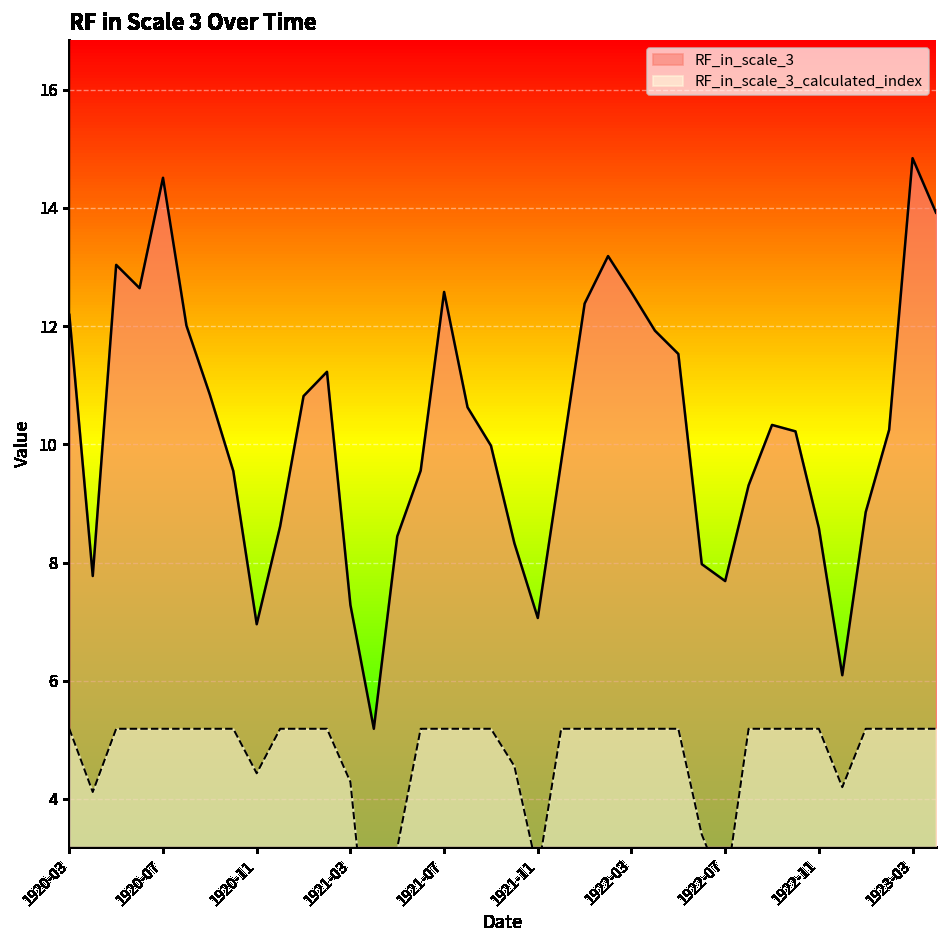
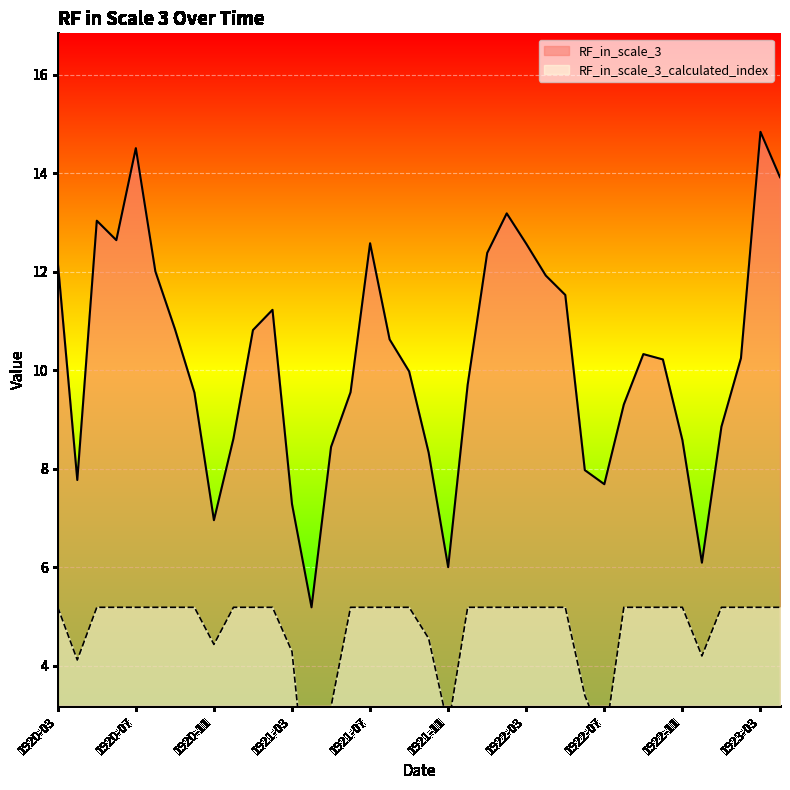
RF_in_scale_3, 1921-11: 7.1 -> 6.0
